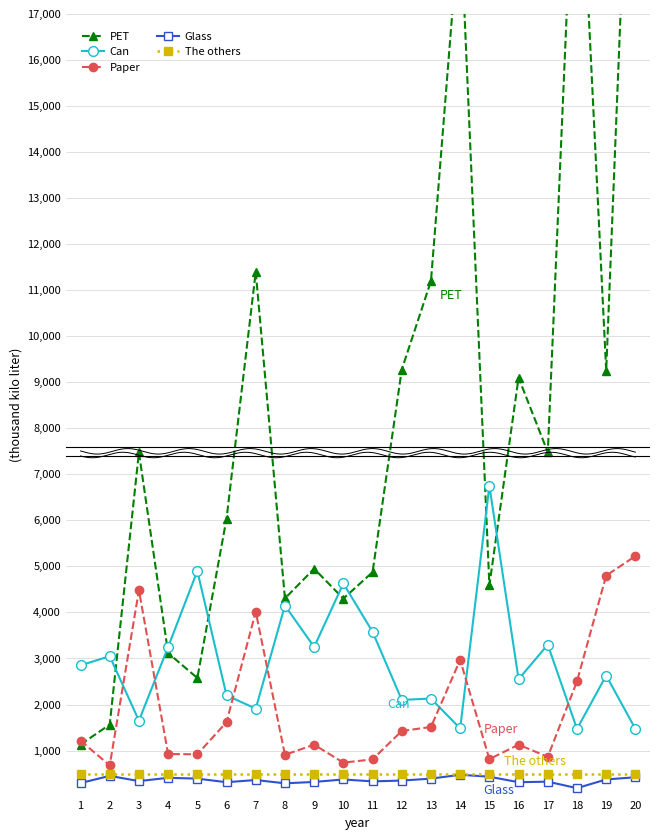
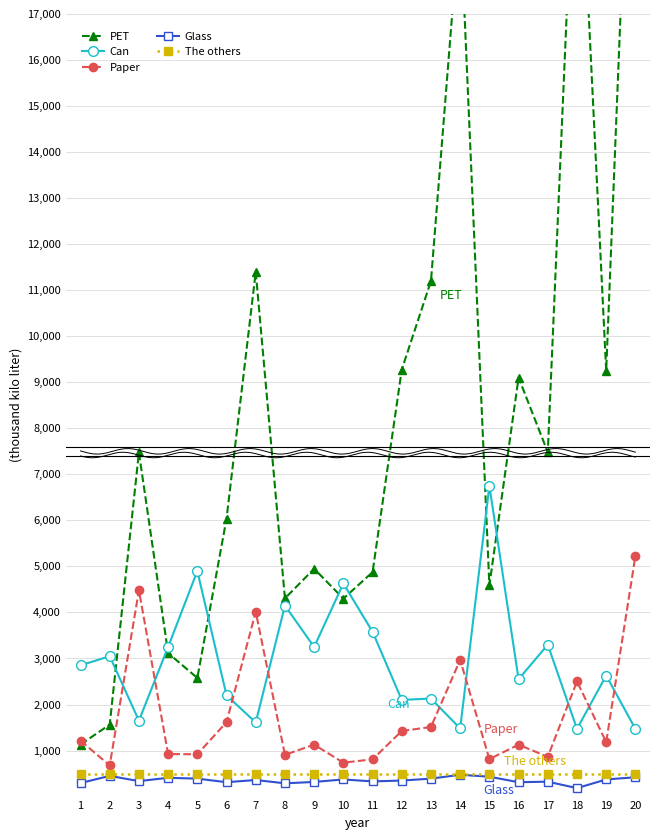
Can, 7: 1,900 -> 1,600
Paper, 19: 4,800 -> 1,200
